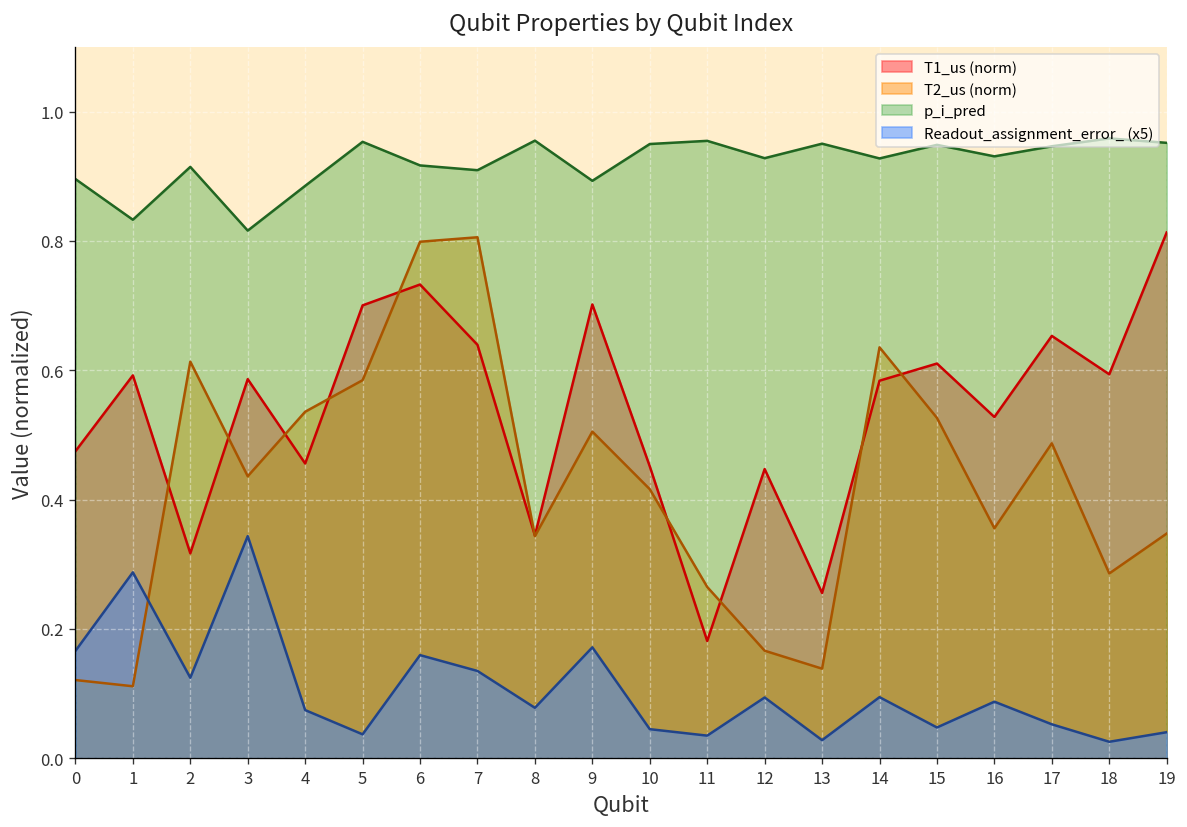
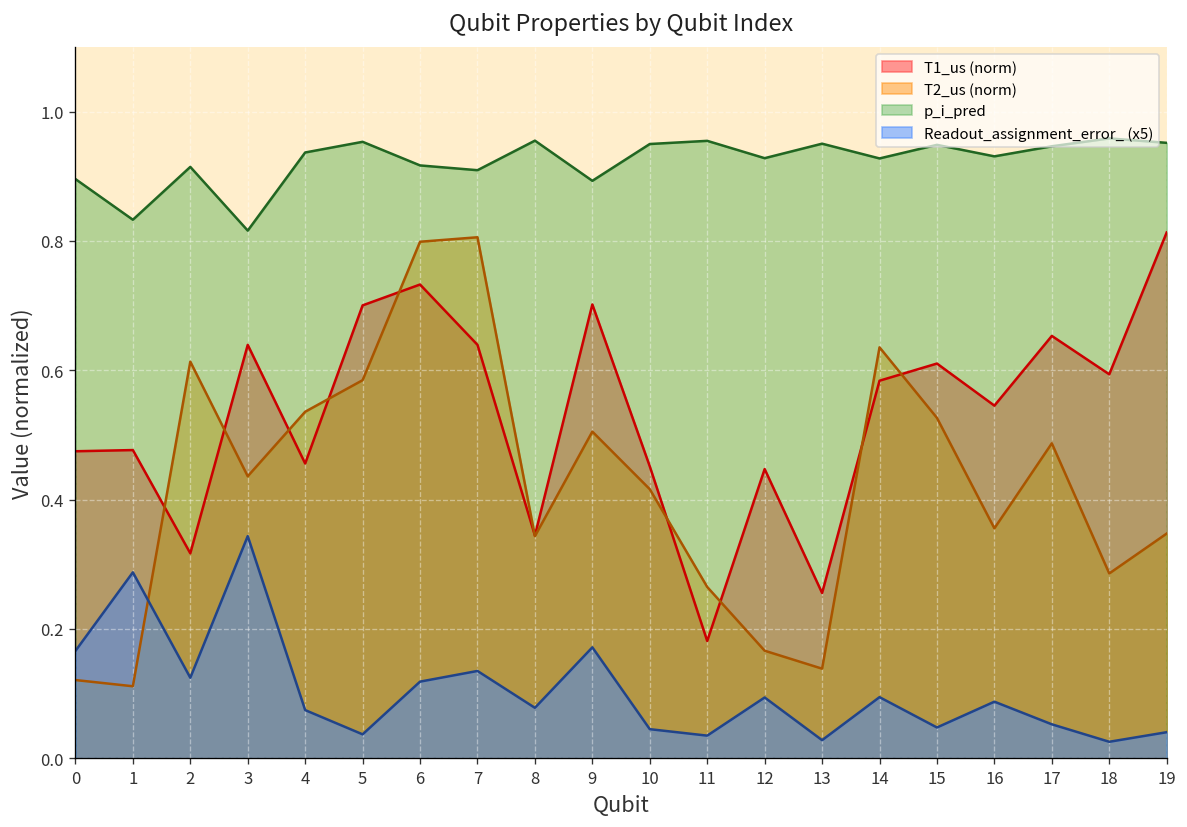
T1_us (norm), 1: 0.59 -> 0.48
T1_us (norm), 3: 0.59 -> 0.64
p_i_pred, 4: 0.89 -> 0.94
Readout_assignment_error_ (x5), 6: 0.16 -> 0.12
T1_us (norm), 16: 0.53 -> 0.55
